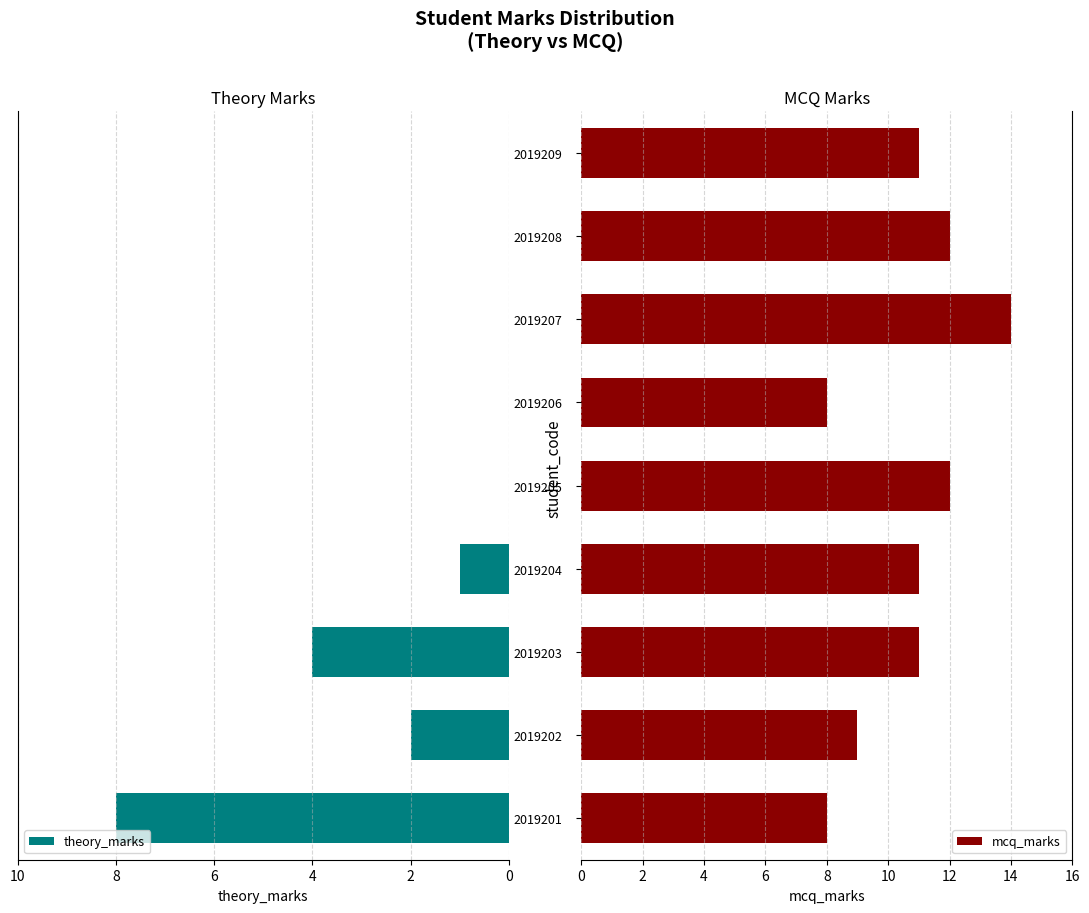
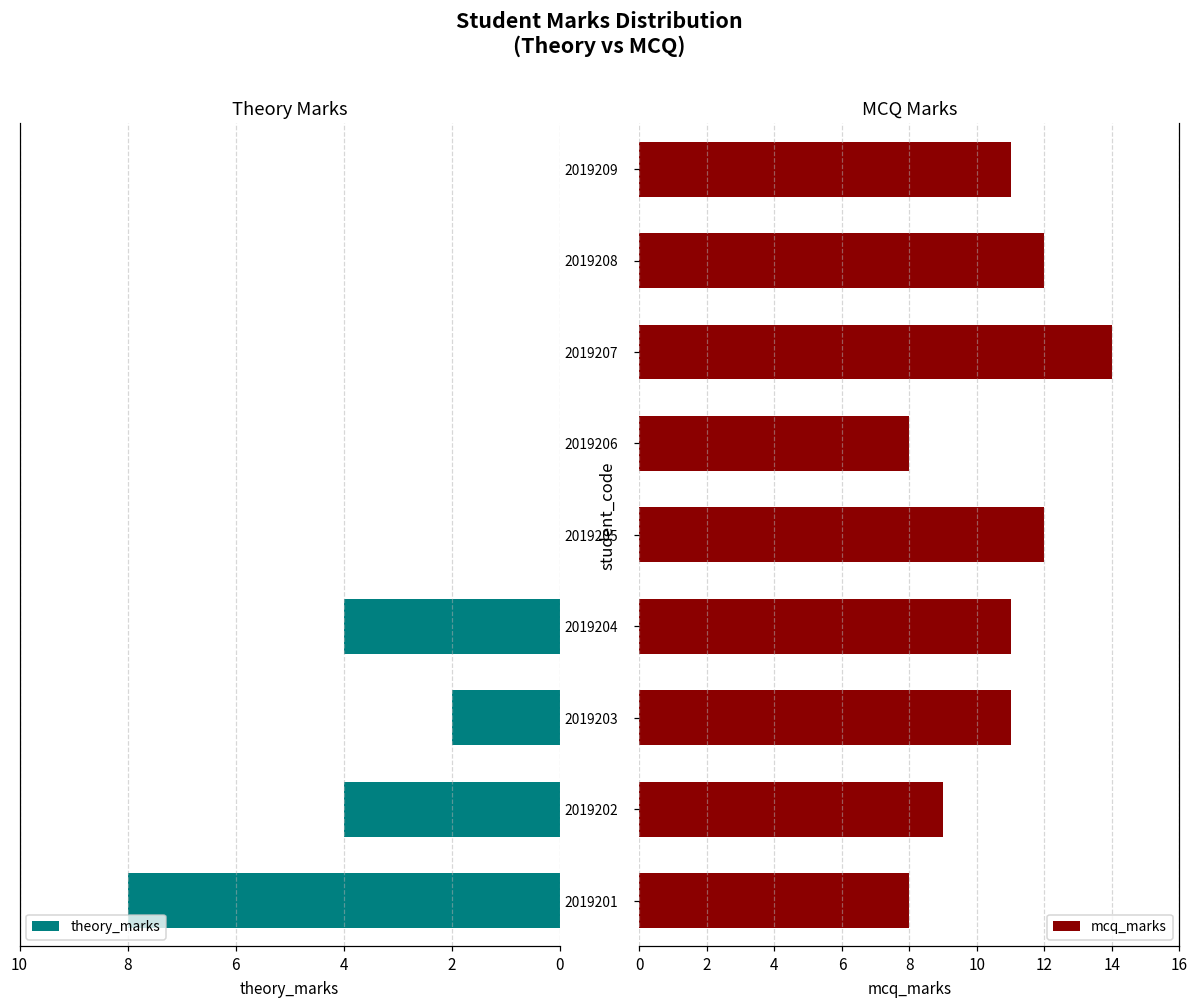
Theory Marks, 2019204: 1 -> 4
Theory Marks, 2019203: 4 -> 2
Theory Marks, 2019202: 2 -> 4
